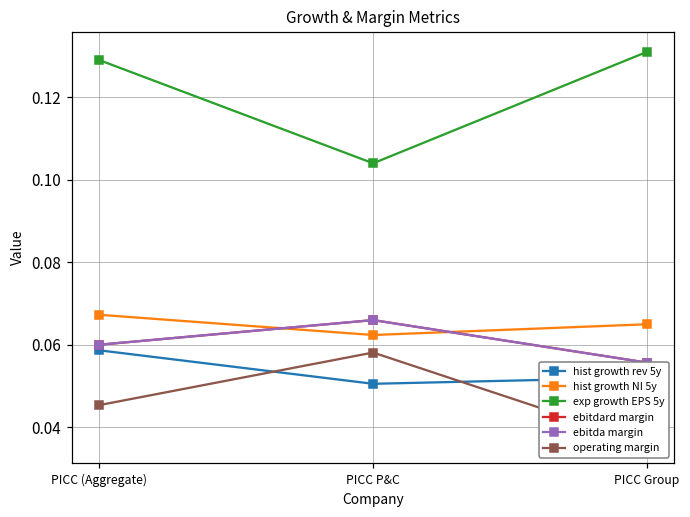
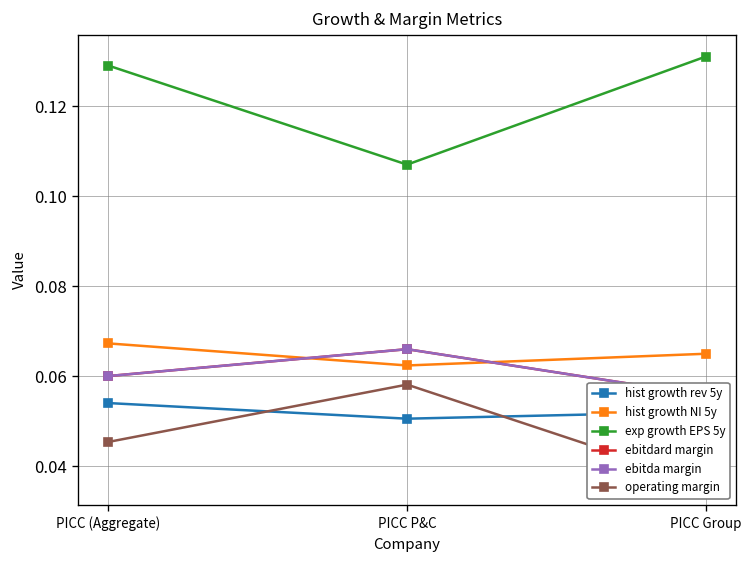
hist growth rev 5y, PICC (Aggregate): 0.059 -> 0.054
exp growth EPS 5y, PICC P&C: 0.104 -> 0.107
